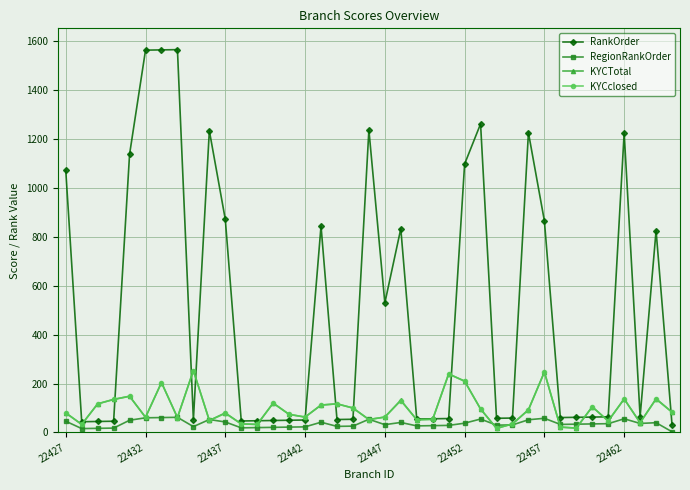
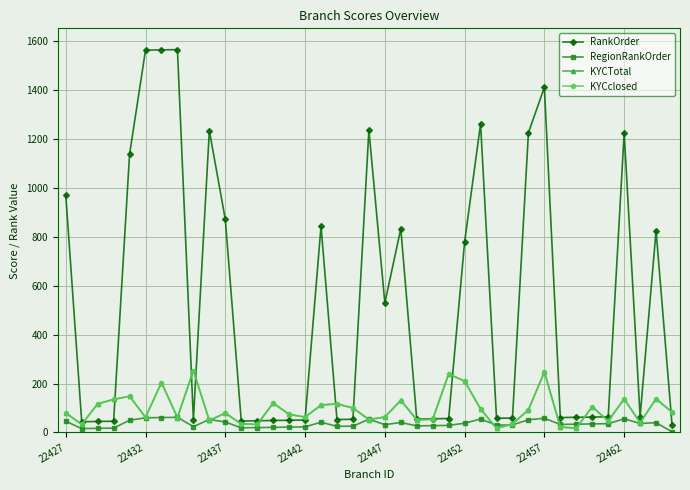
RankOrder, 22427: 1070 -> 970
RankOrder, 22452: 1100 -> 780
RankOrder, 22457: 860 -> 1410
